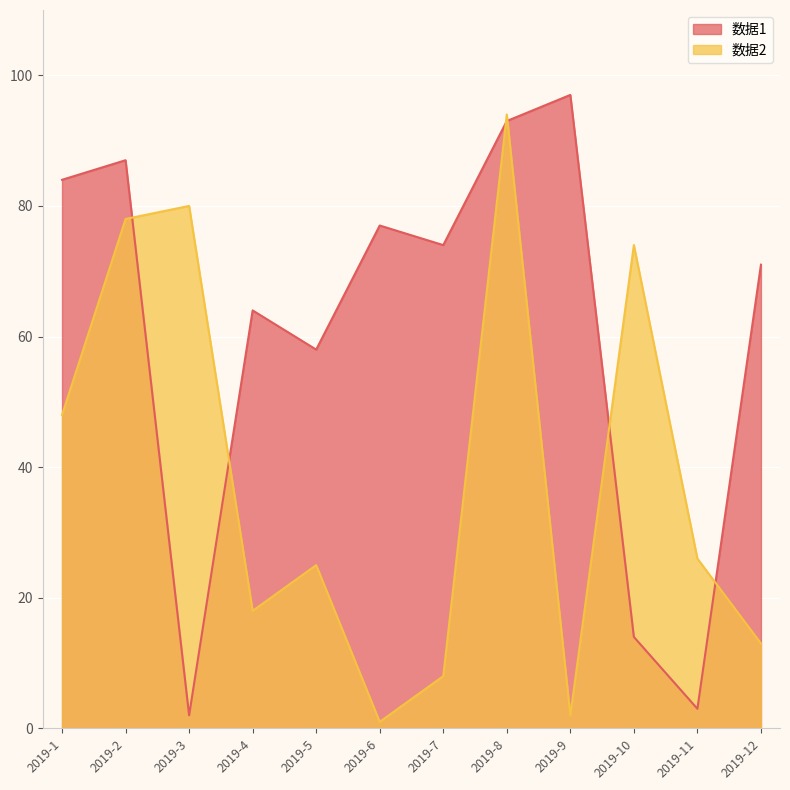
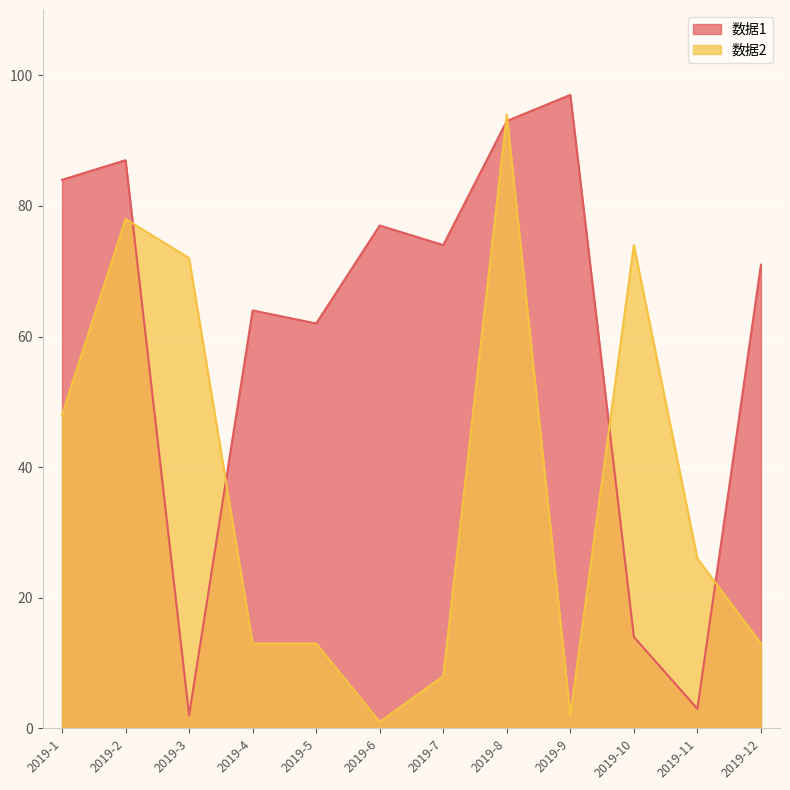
数据2, 2019-3: 80 -> 72
数据2, 2019-4: 18 -> 13
数据1, 2019-5: 58 -> 62
数据2, 2019-5: 25 -> 13
